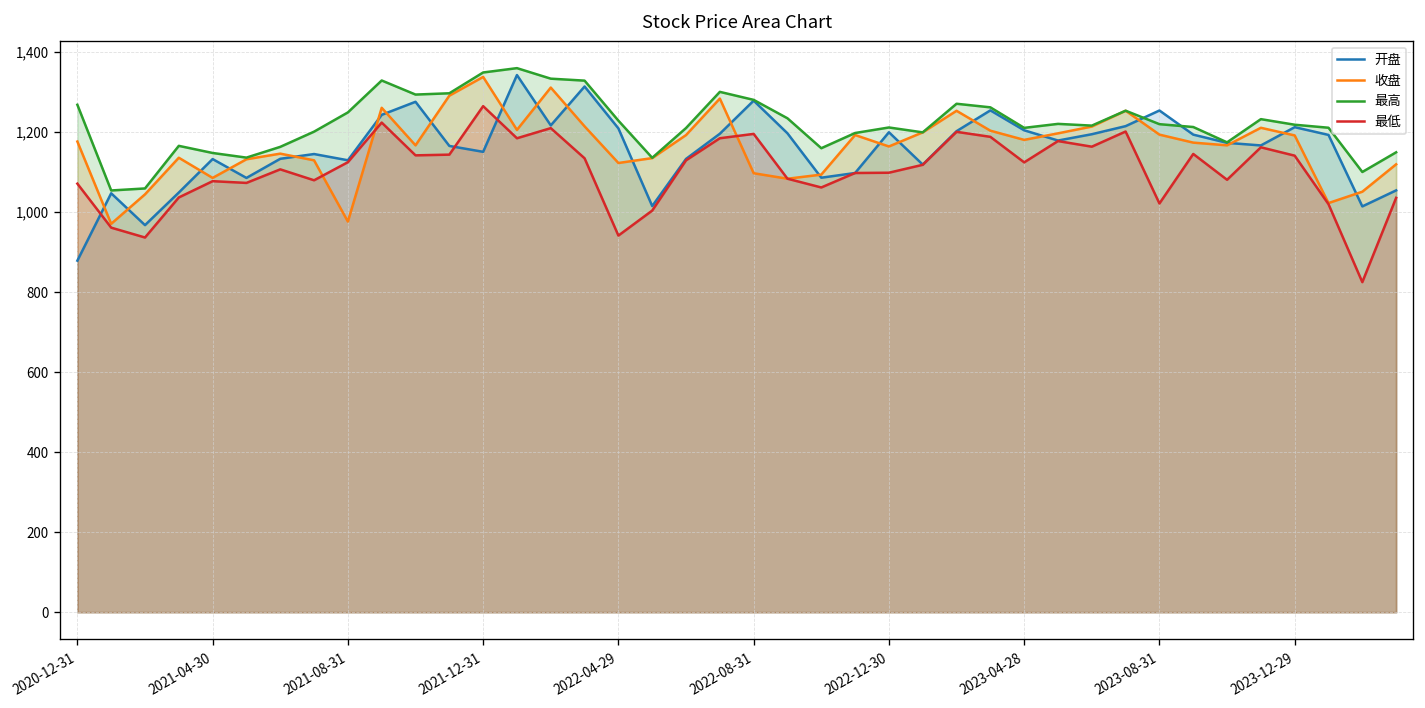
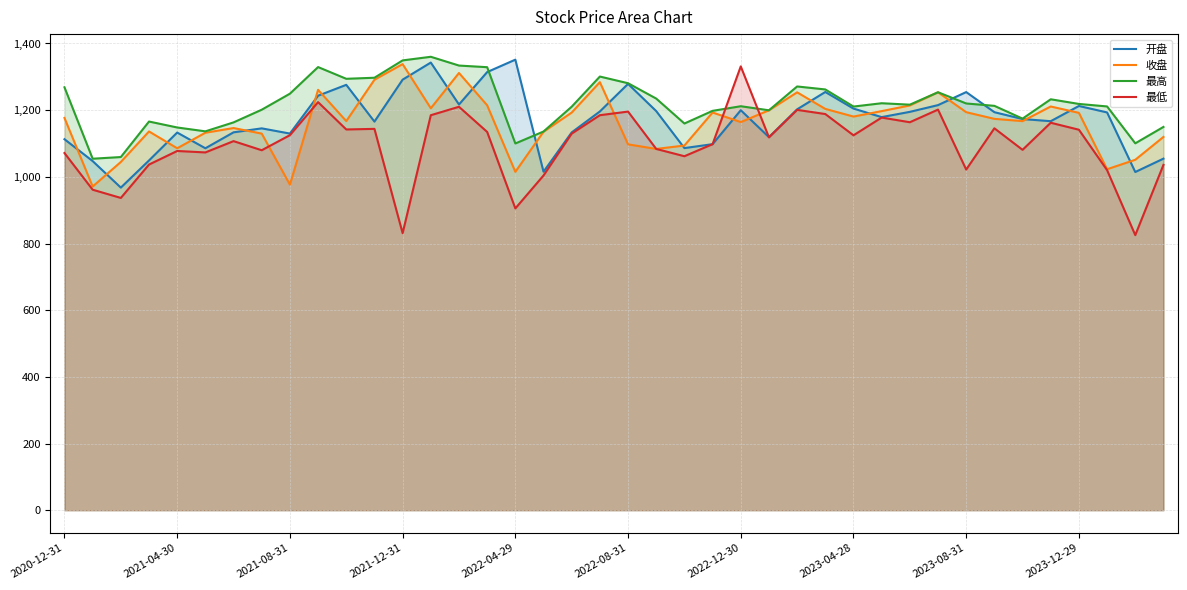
开盘, 2020-12-31: 880 -> 1,110
开盘, 2021-12-31: 1,150 -> 1,290
最低, 2021-12-31: 1,270 -> 830
开盘, 2022-04-29: 1,210 -> 1,350
收盘, 2022-04-29: 1,120 -> 1,020
最高, 2022-04-29: 1,230 -> 1,100
最低, 2022-04-29: 940 -> 910
最低, 2022-12-30: 1,100 -> 1,330
